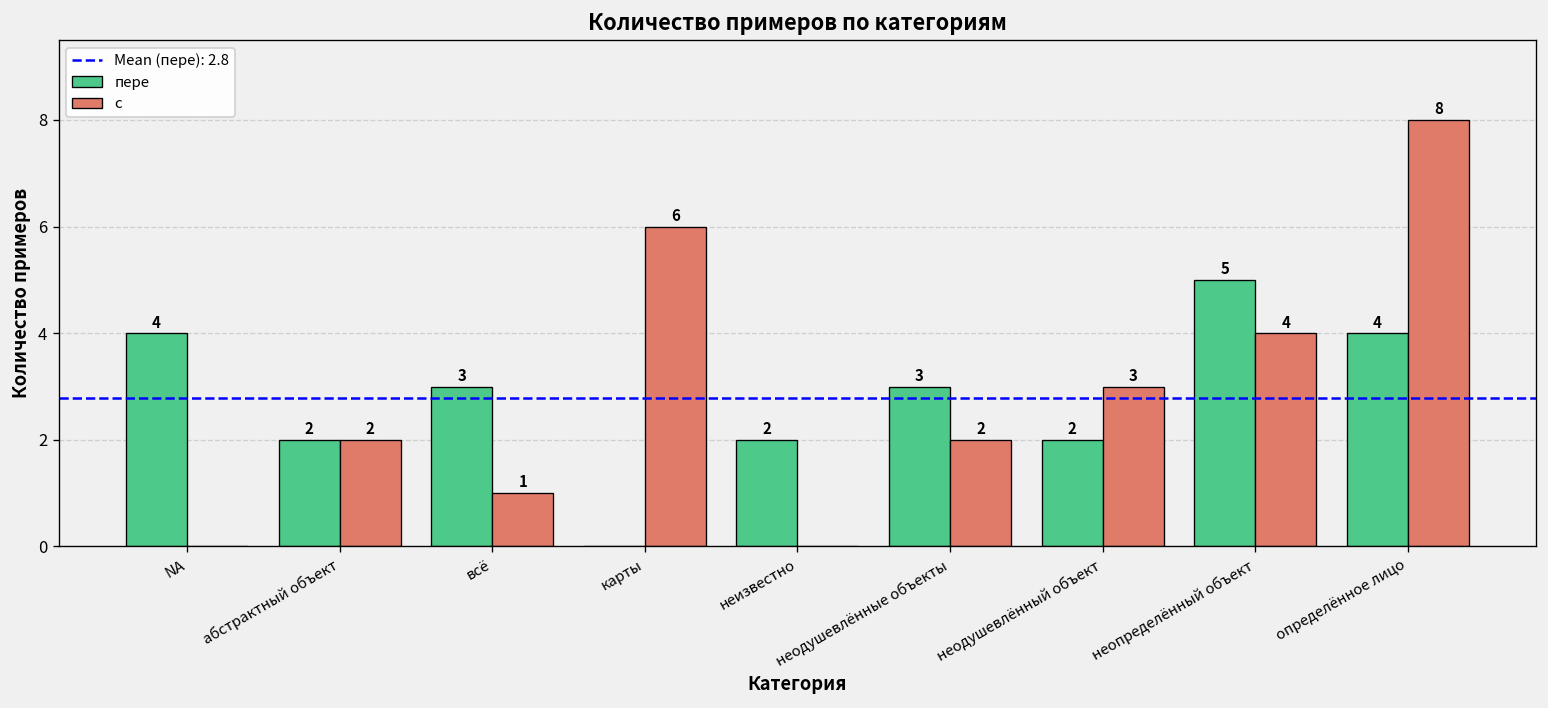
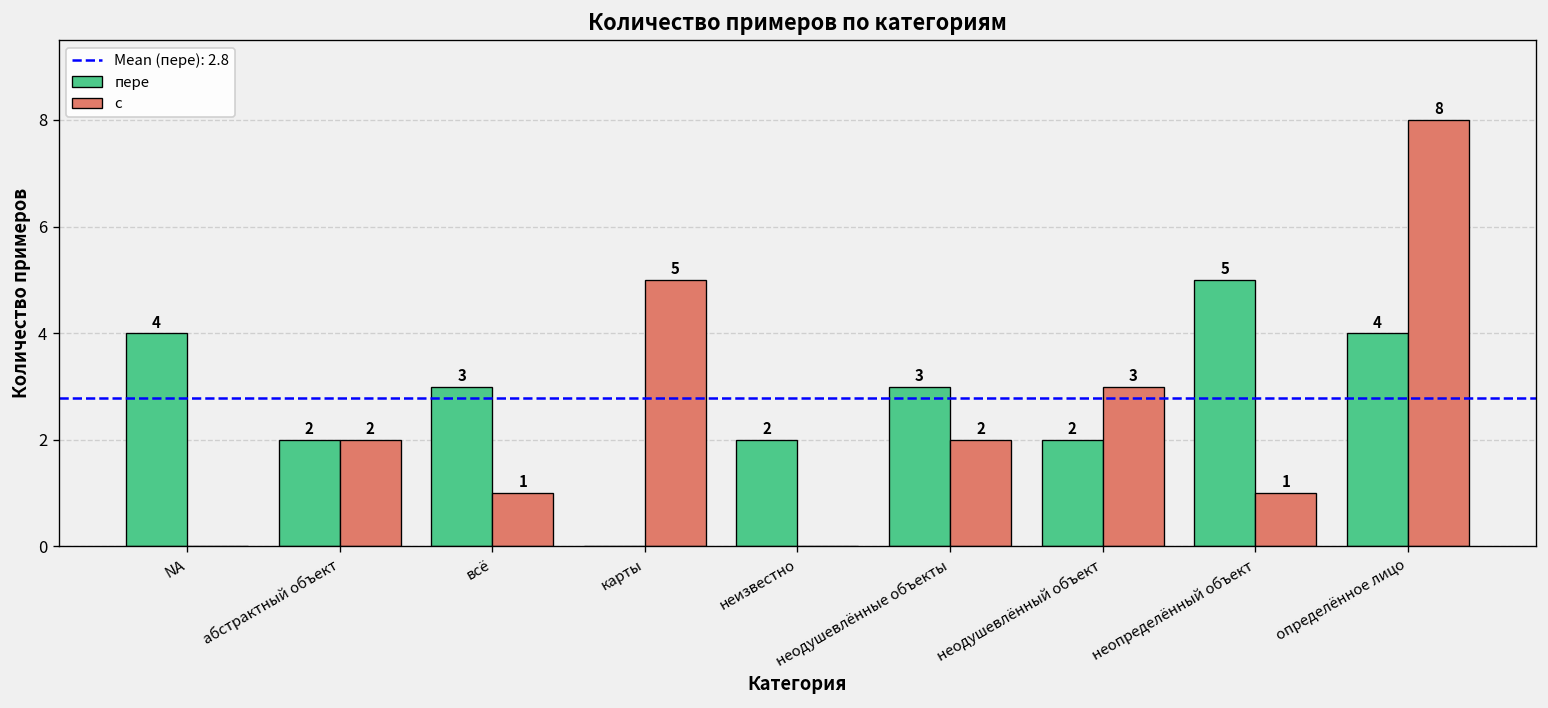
с, карты: 6 -> 5
с, неопределённый объект: 4 -> 1
